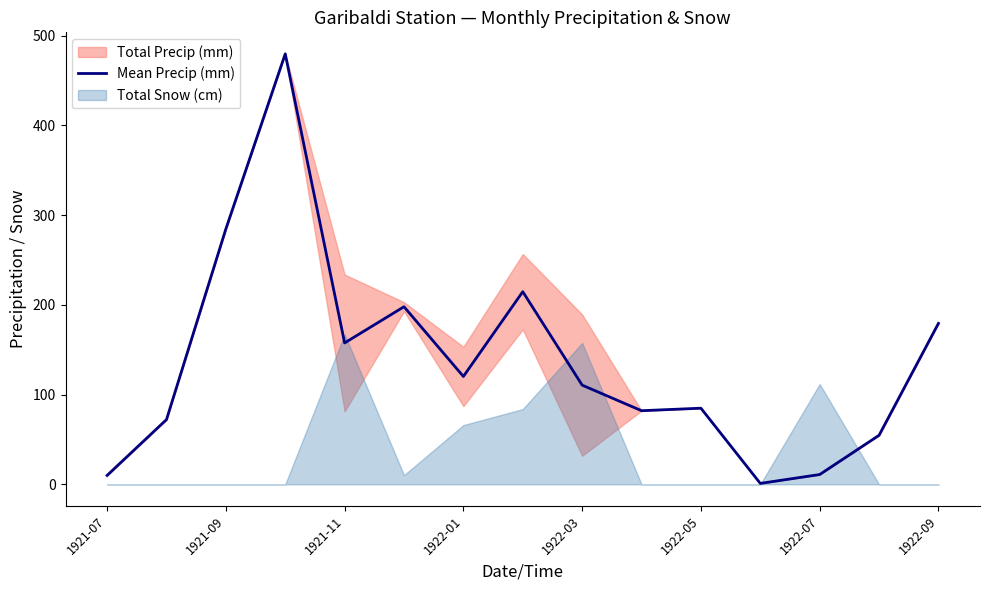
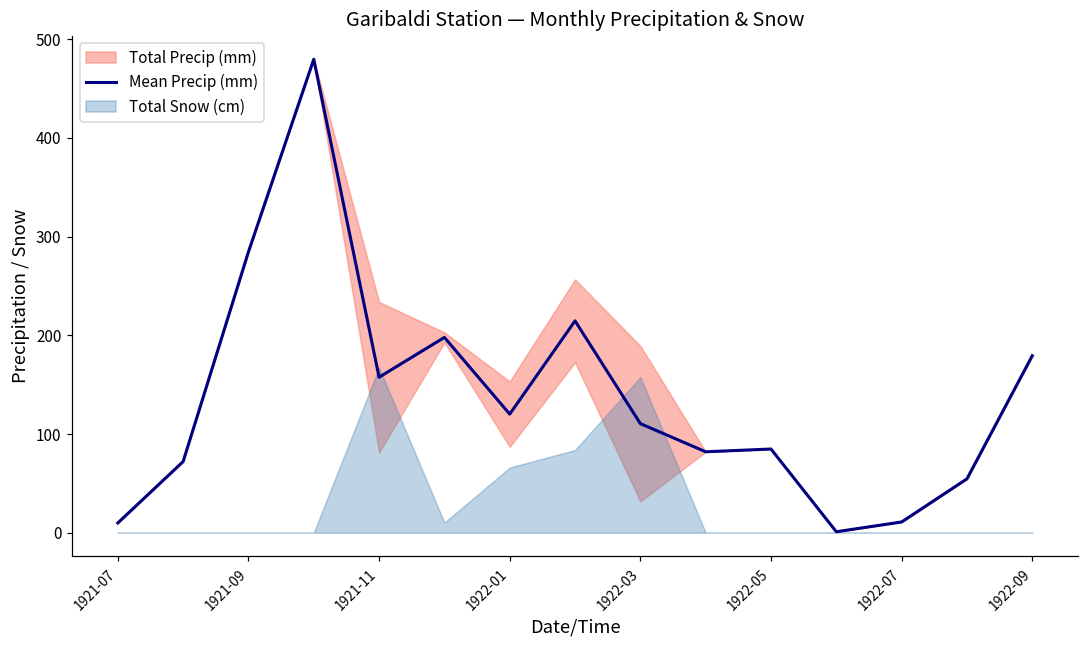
Total Snow (cm), 1922-07: 110 -> 0
